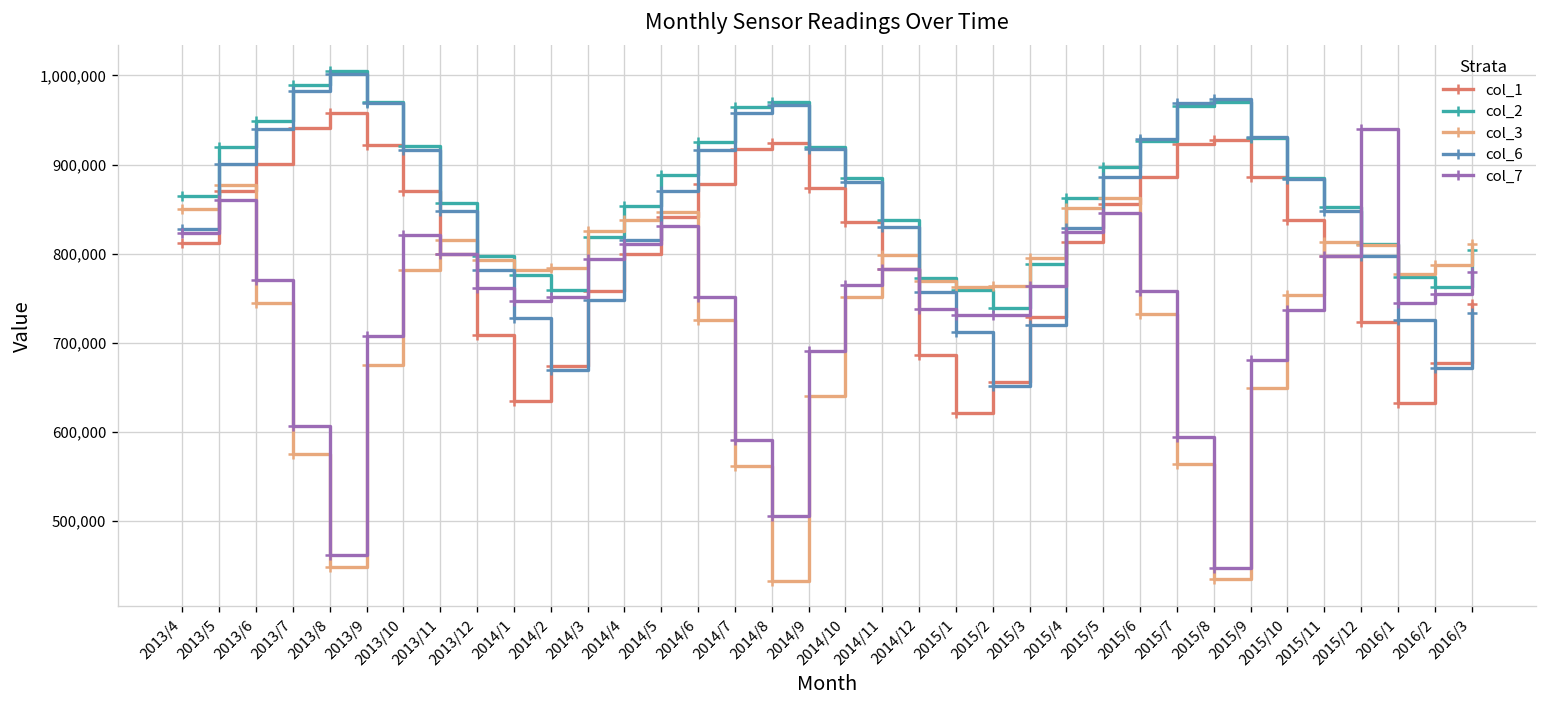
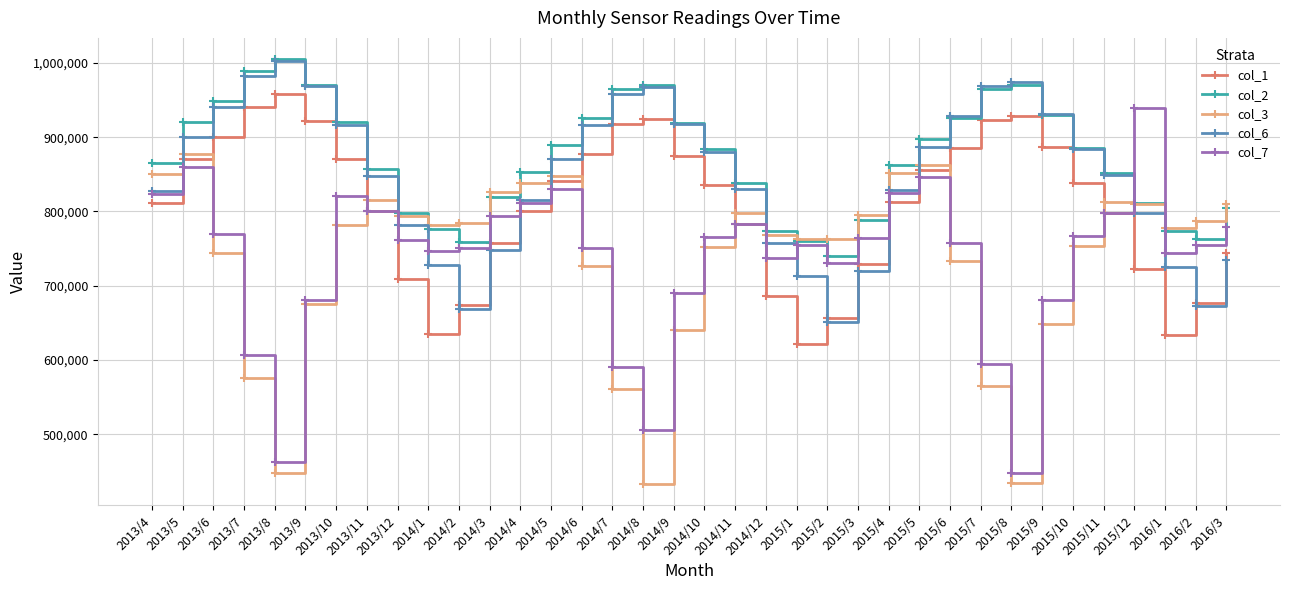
col_7, 2013/9: 710,000 -> 680,000
col_7, 2015/1: 730,000 -> 750,000
col_7, 2015/10: 740,000 -> 770,000
